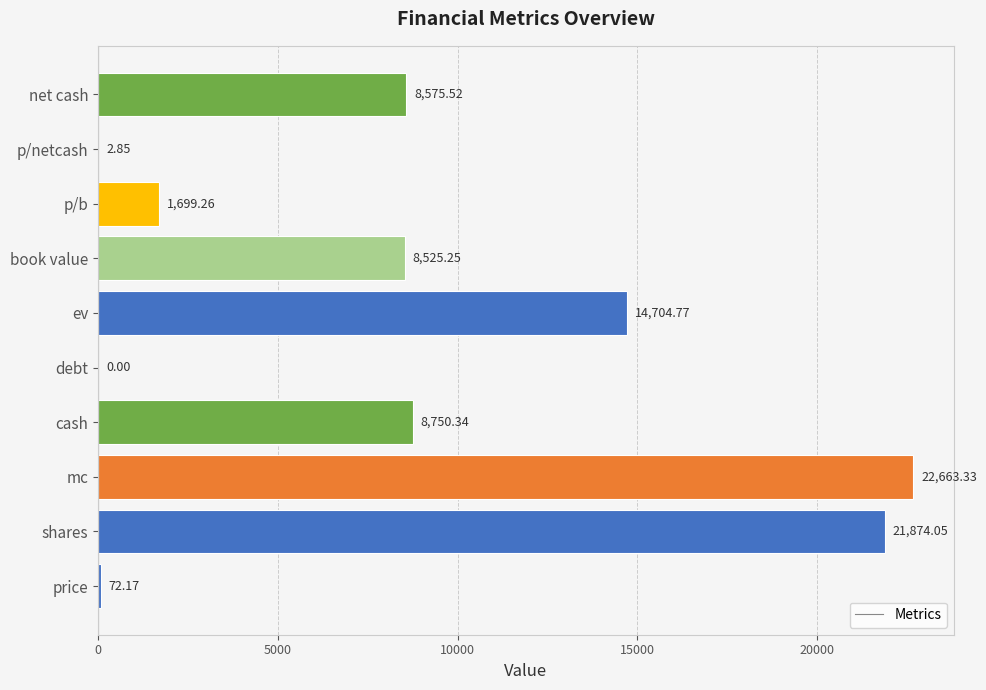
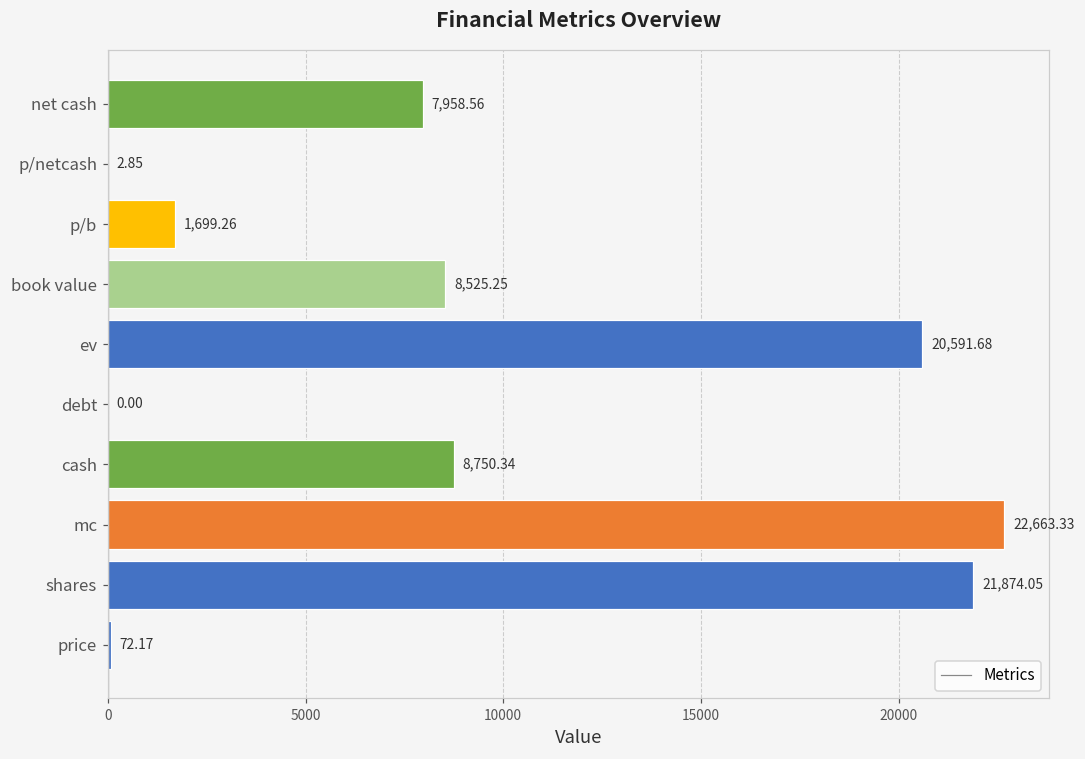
net cash: 8,575.52 -> 7,958.56
ev: 14,704.77 -> 20,591.68
